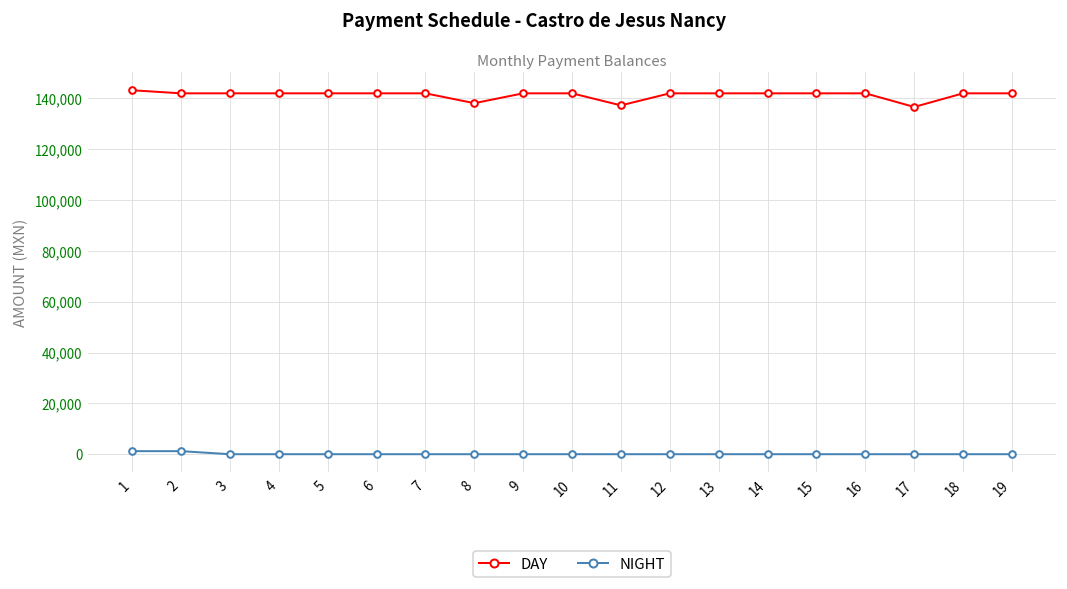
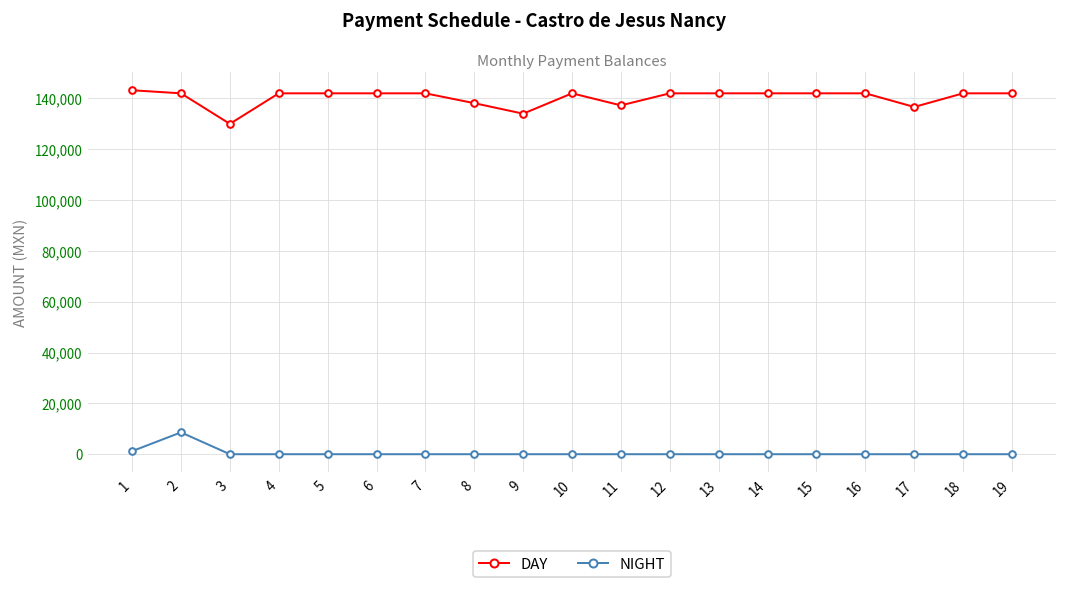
NIGHT, 2: 1,000 -> 9,000
DAY, 3: 142,000 -> 130,000
DAY, 9: 142,000 -> 134,000
